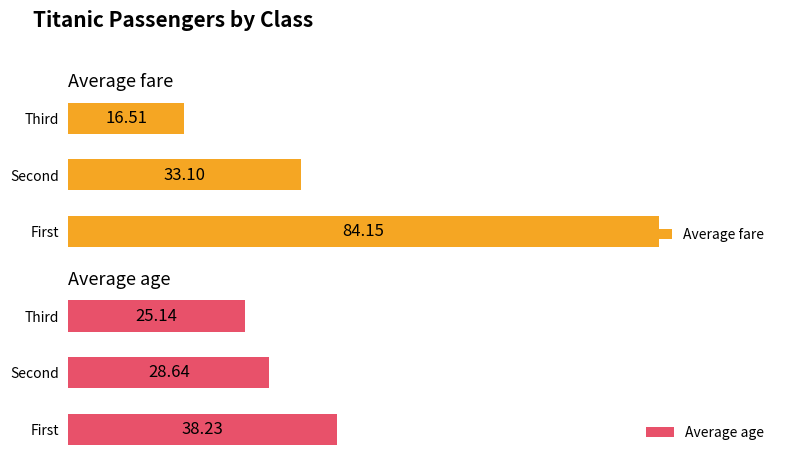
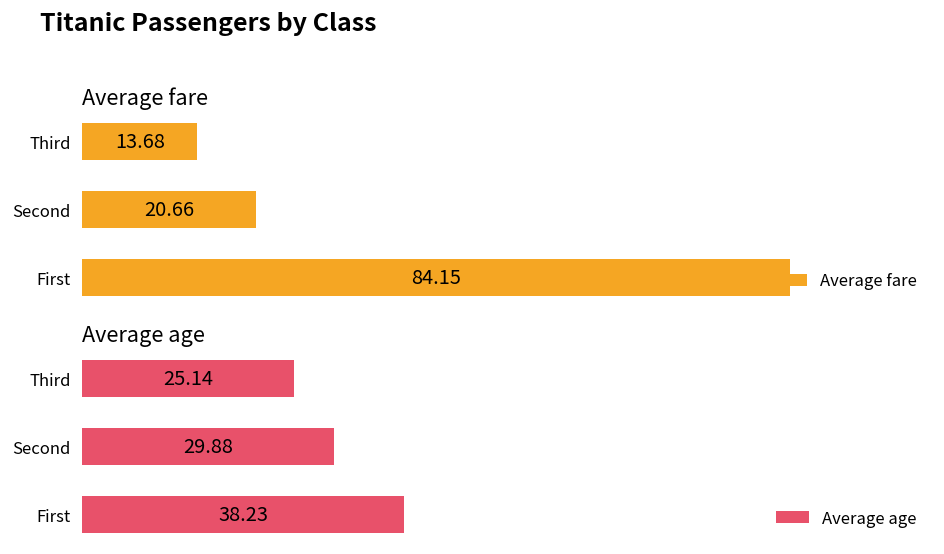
Average fare, Third: 16.51 -> 13.68
Average fare, Second: 33.10 -> 20.66
Average age, Second: 28.64 -> 29.88
